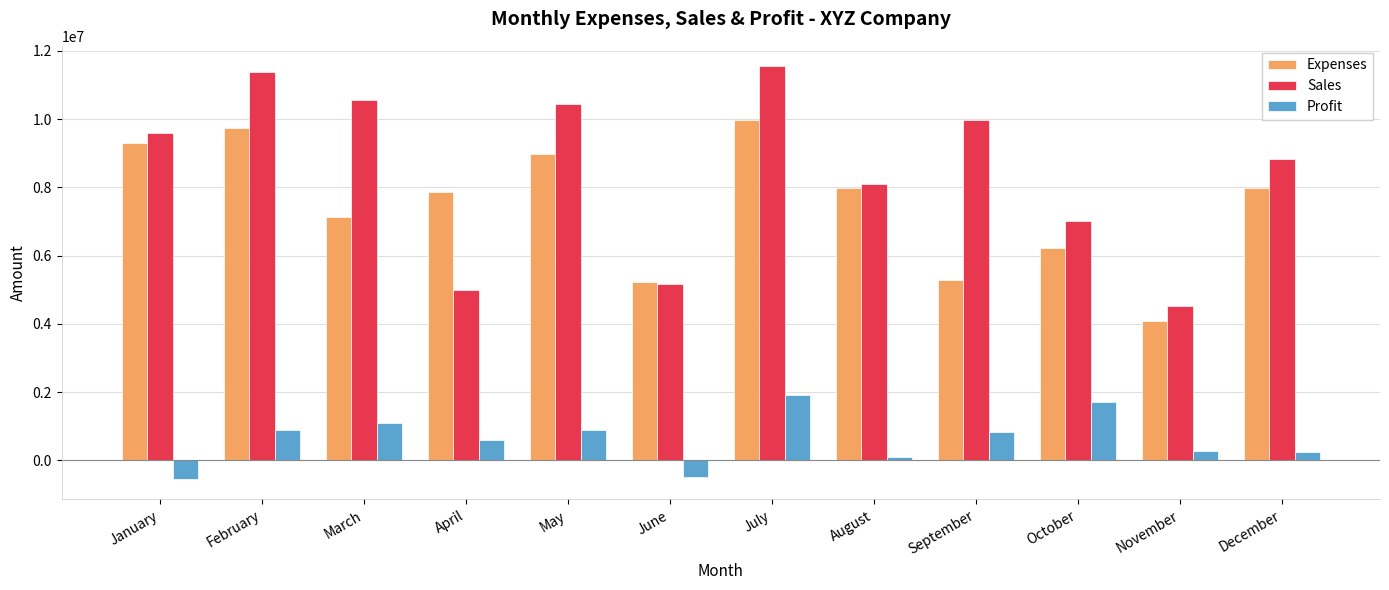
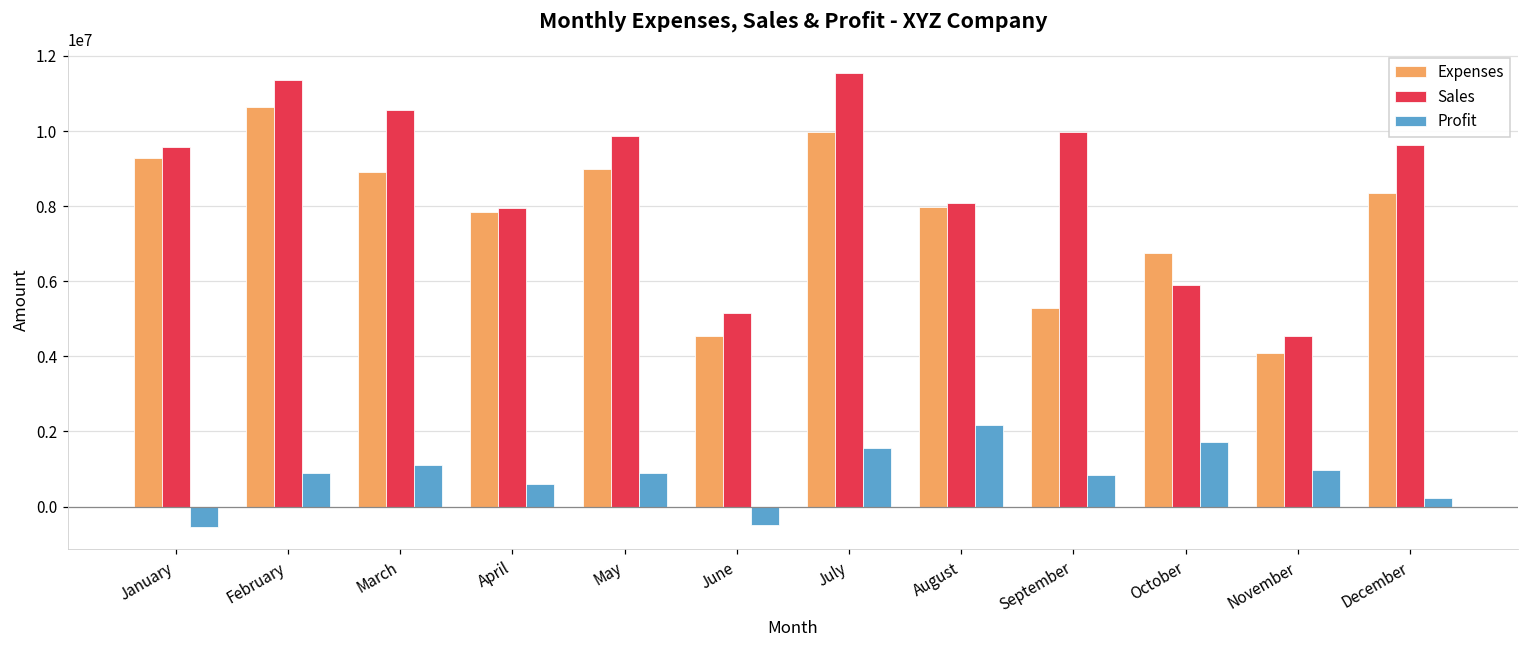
Expenses, February: 9700000 -> 10600000
Expenses, March: 7100000 -> 8900000
Sales, April: 5000000 -> 8000000
Sales, May: 10400000 -> 9900000
Expenses, June: 5200000 -> 4500000
Profit, July: 1900000 -> 1600000
Profit, August: 100000 -> 2200000
Expenses, October: 6200000 -> 6700000
Sales, October: 7000000 -> 5900000
Profit, November: 300000 -> 1000000
Expenses, December: 8000000 -> 8300000
Sales, December: 8800000 -> 9600000
